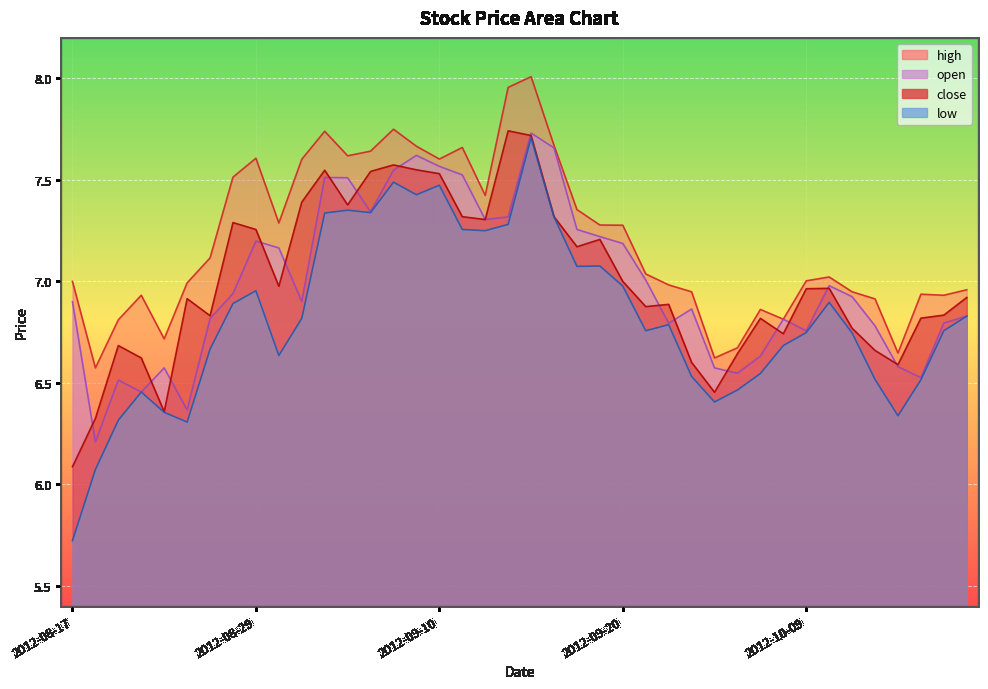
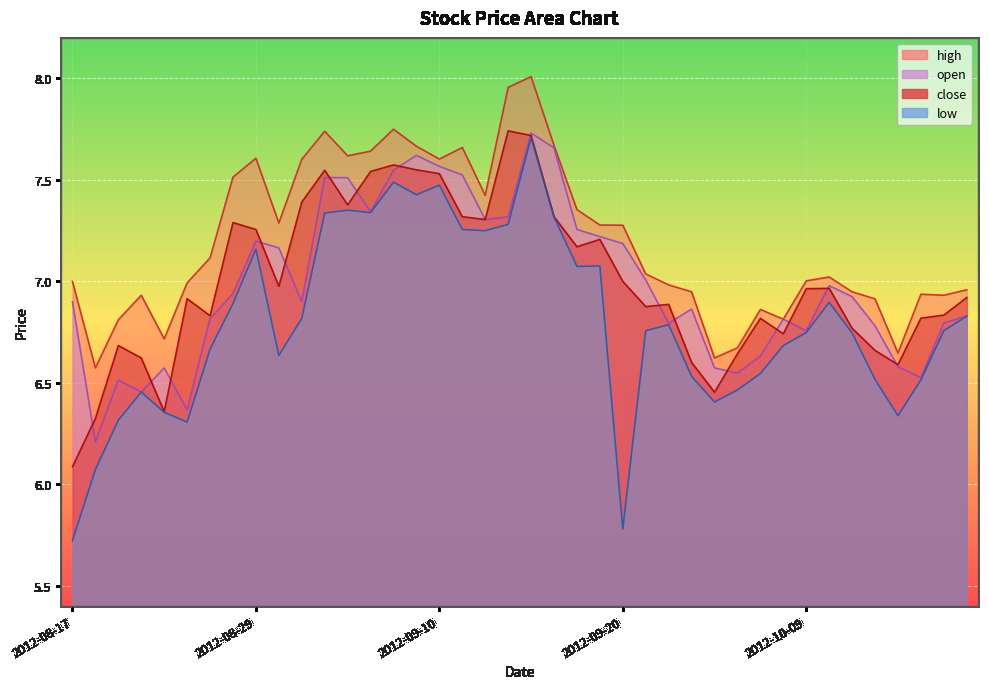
low, 2012-08-29: 6.95 -> 7.16
low, 2012-09-20: 6.98 -> 5.78
